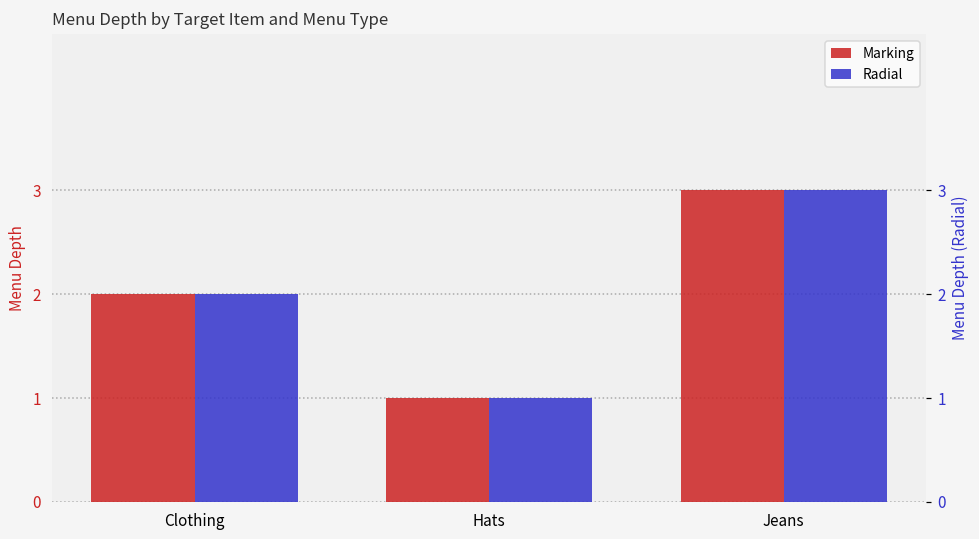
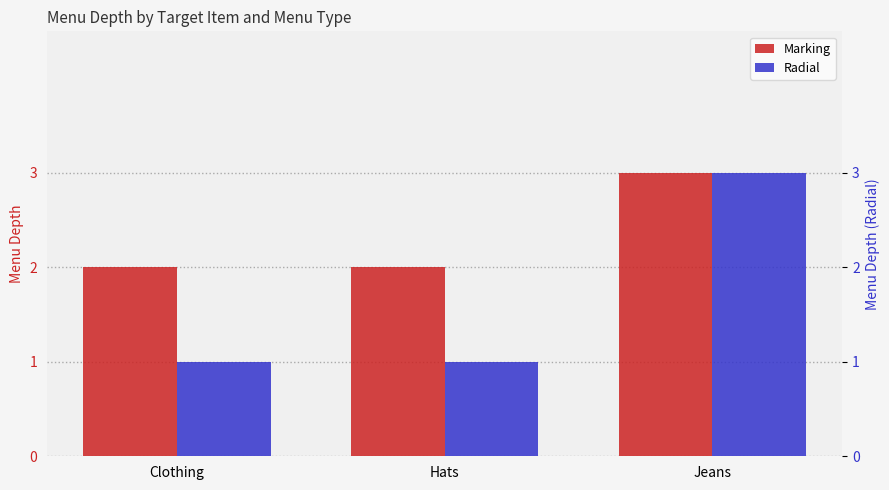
Radial, Clothing: 2 -> 1
Marking, Hats: 1 -> 2
